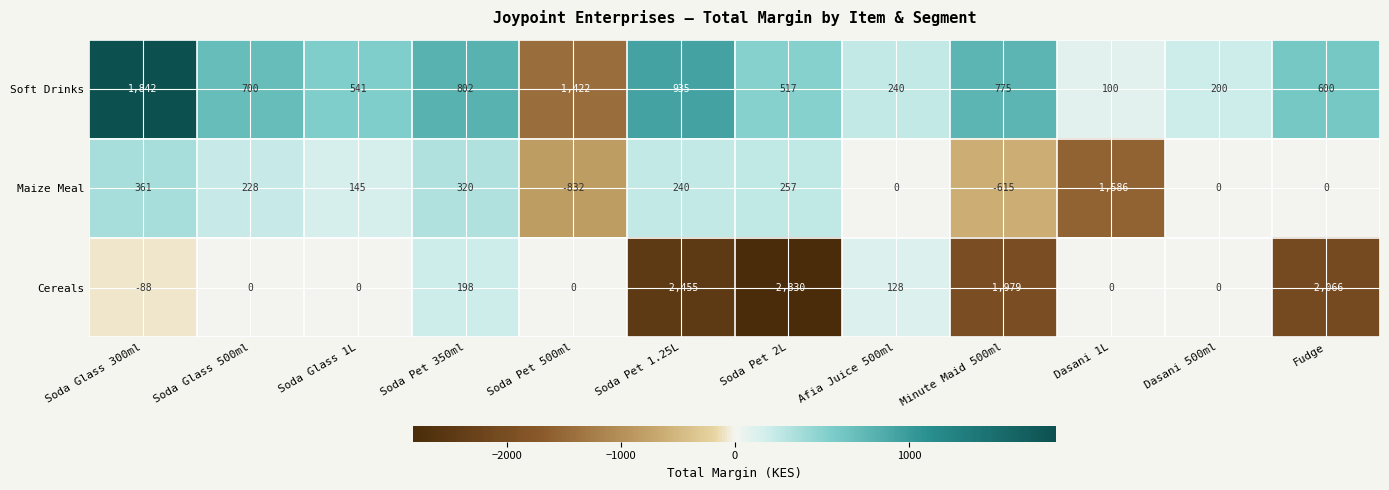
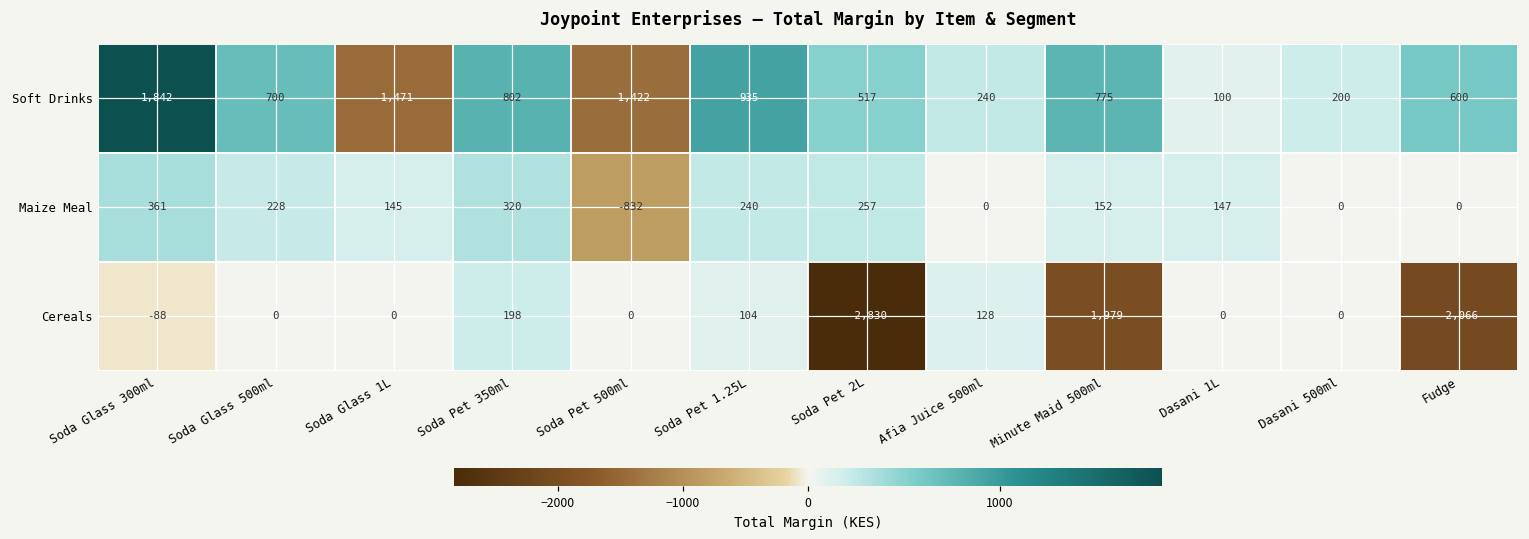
Soft Drinks, Soda Glass 1L: 541 -> -1,471
Maize Meal, Minute Maid 500ml: -615 -> 152
Maize Meal, Dasani 1L: -1,586 -> 147
Cereals, Soda Pet 1.25L: -2,455 -> 104
